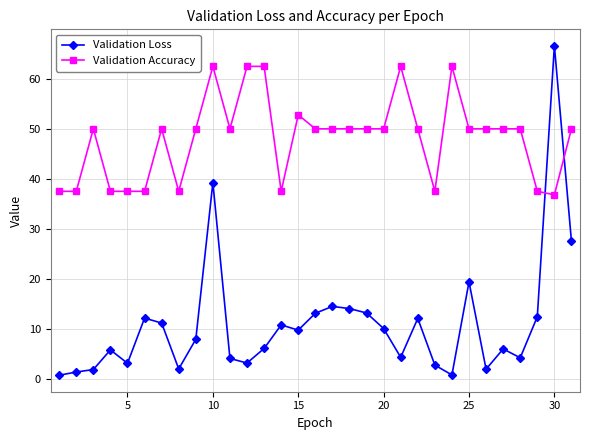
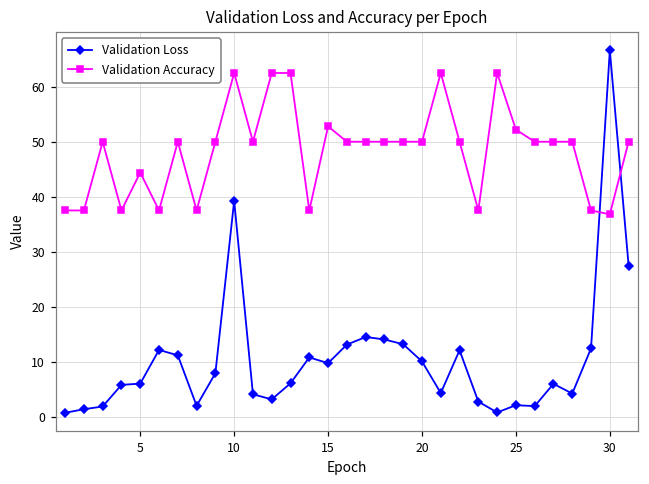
Validation Loss, 5: 3 -> 6
Validation Accuracy, 5: 38 -> 44
Validation Loss, 25: 19 -> 2
Validation Accuracy, 25: 50 -> 52
